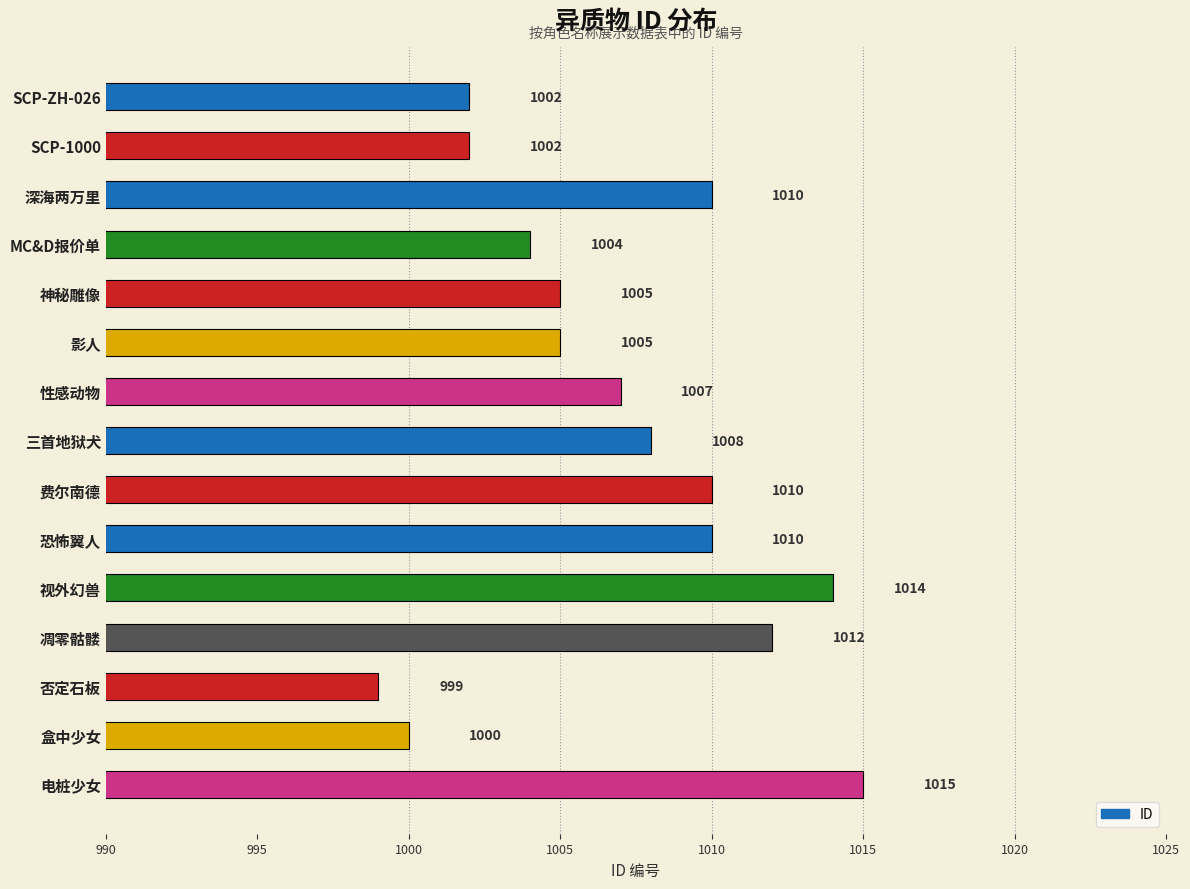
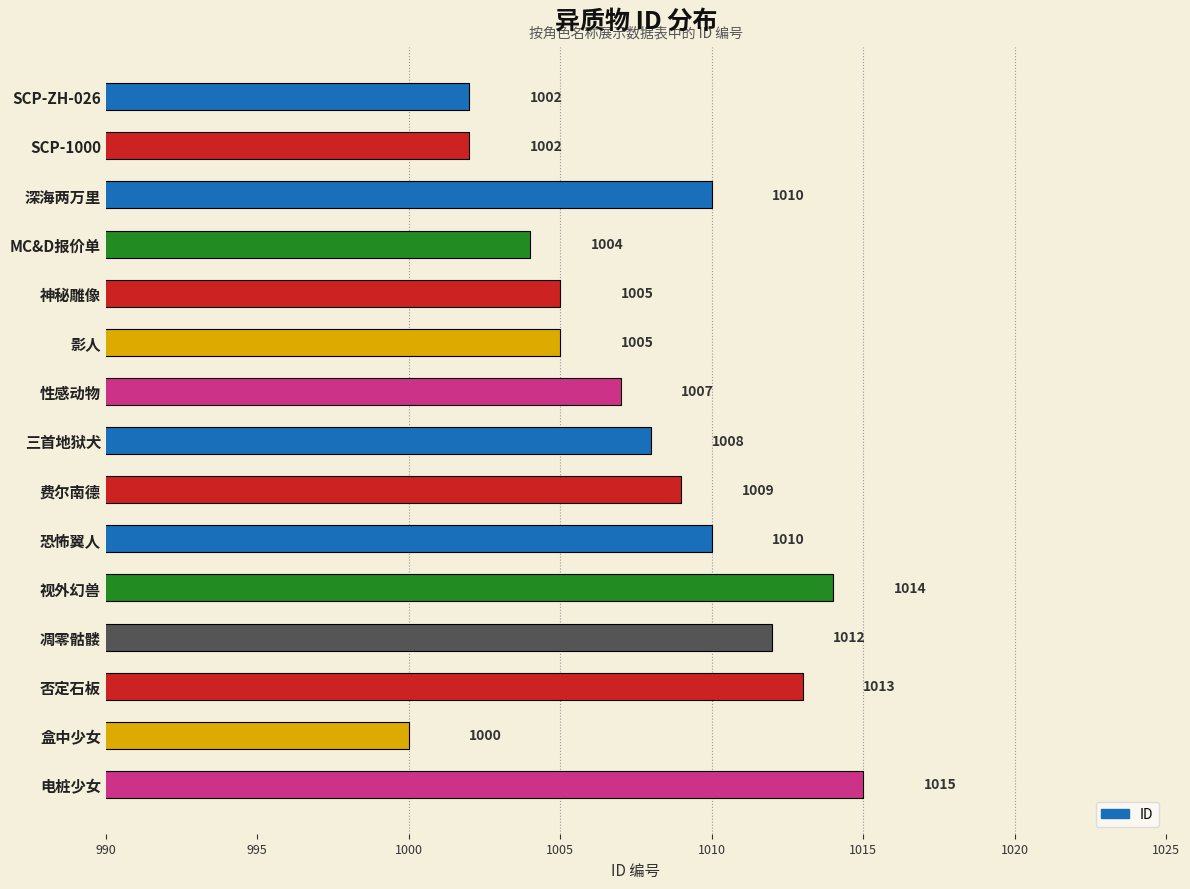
费尔南德: 1010 -> 1009
否定石板: 999 -> 1013
